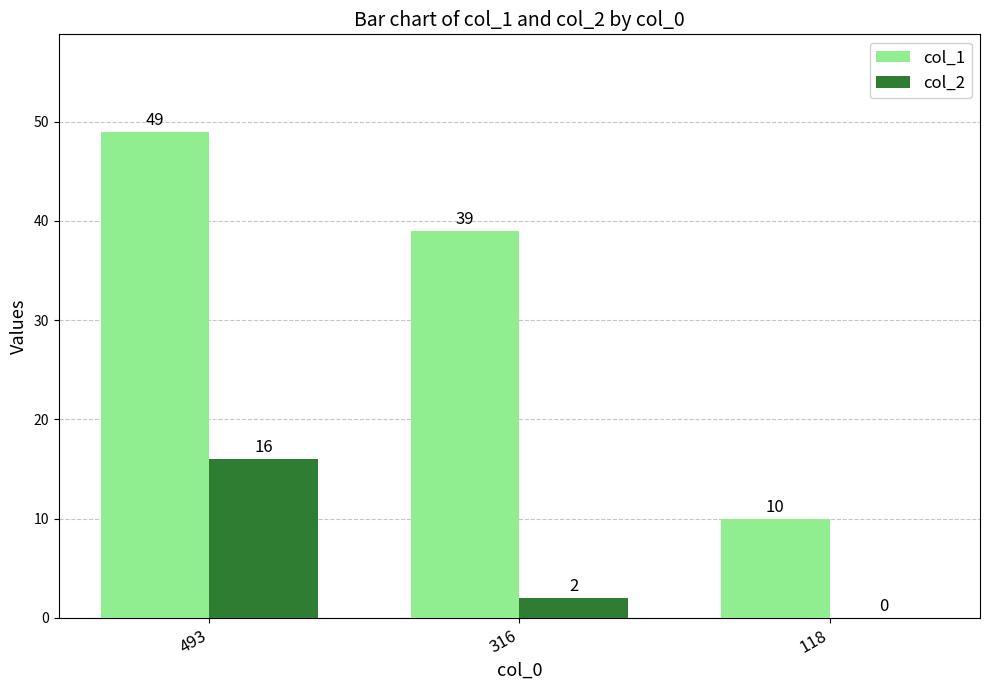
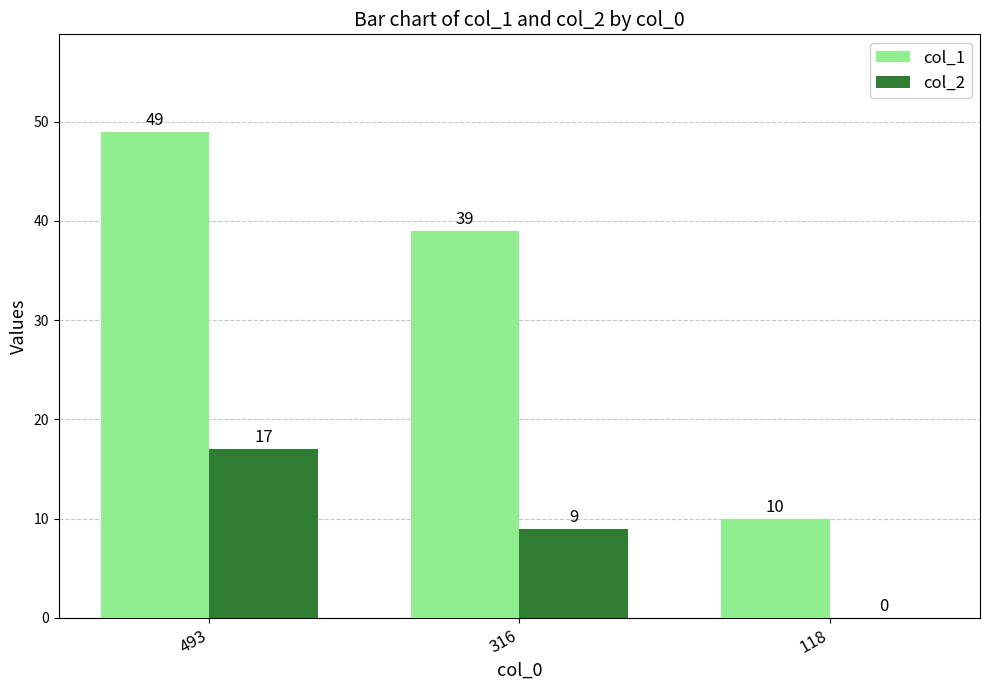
col_2, 493: 16 -> 17
col_2, 316: 2 -> 9
